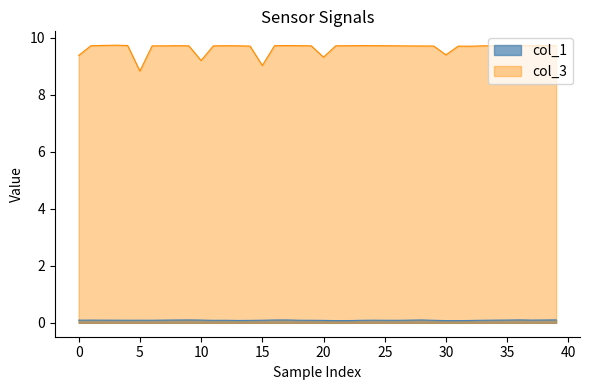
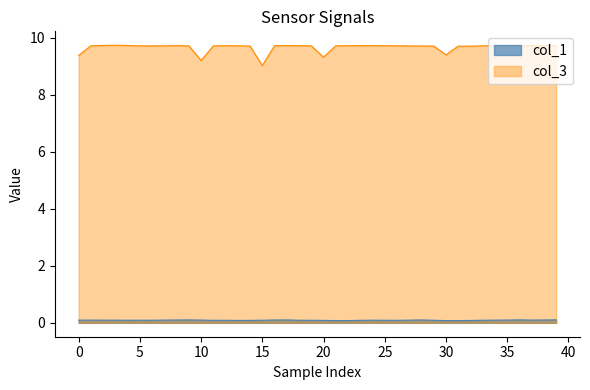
col_3, 5: 8.8 -> 9.7
